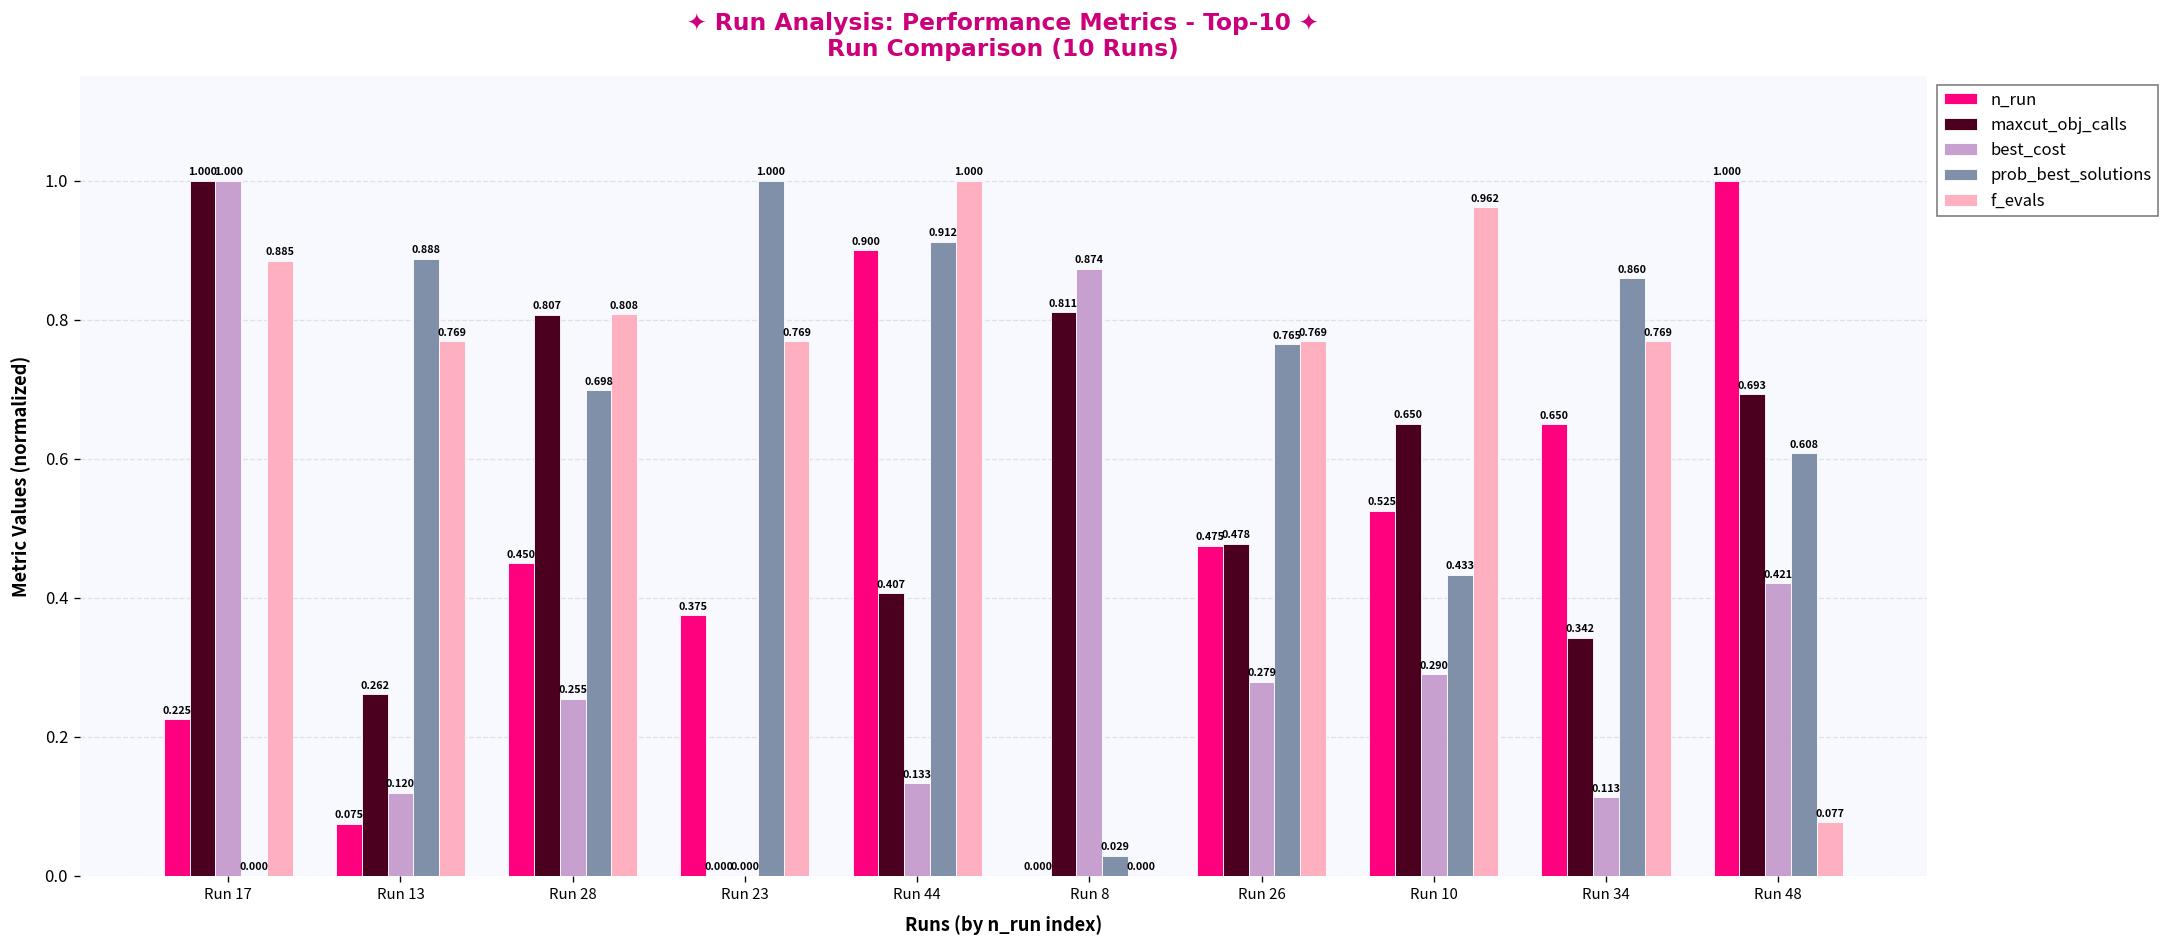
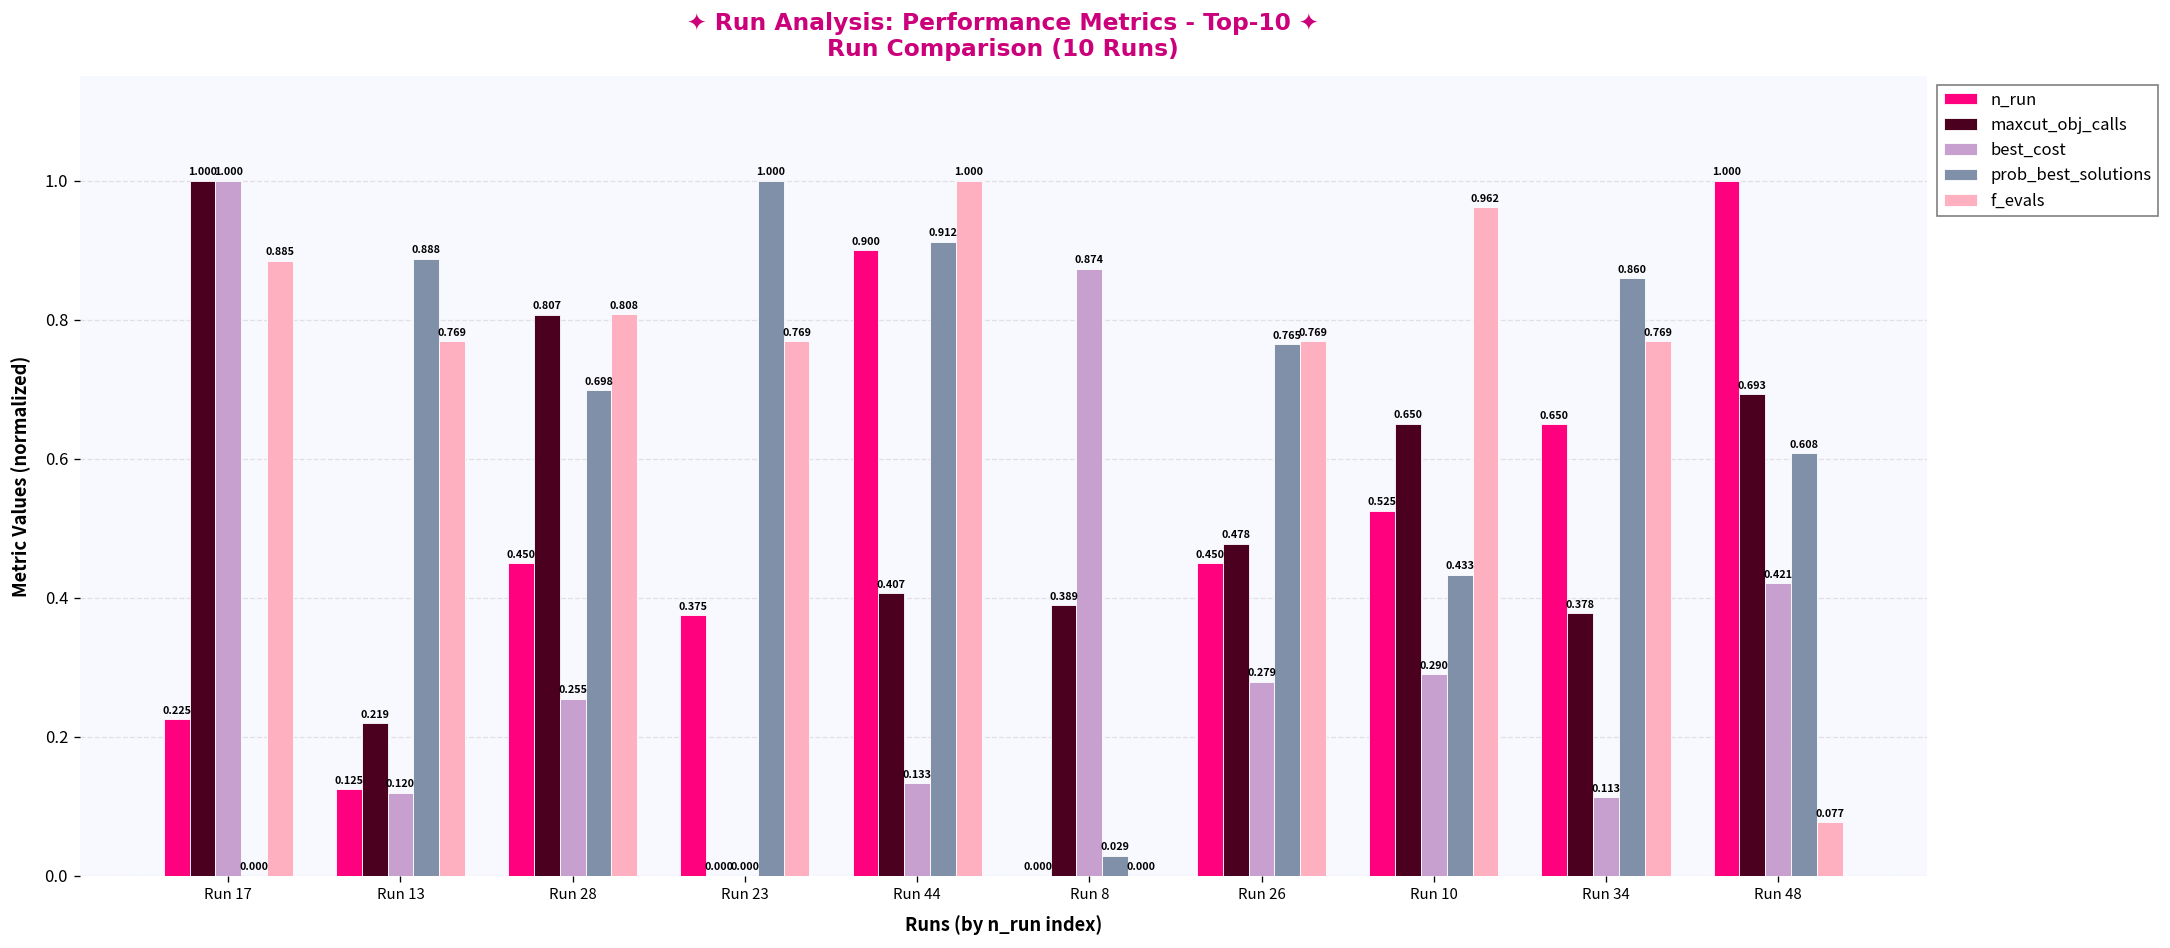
n_run, Run 13: 0.075 -> 0.125
maxcut_obj_calls, Run 13: 0.262 -> 0.219
maxcut_obj_calls, Run 8: 0.811 -> 0.389
n_run, Run 26: 0.475 -> 0.450
maxcut_obj_calls, Run 34: 0.342 -> 0.378
